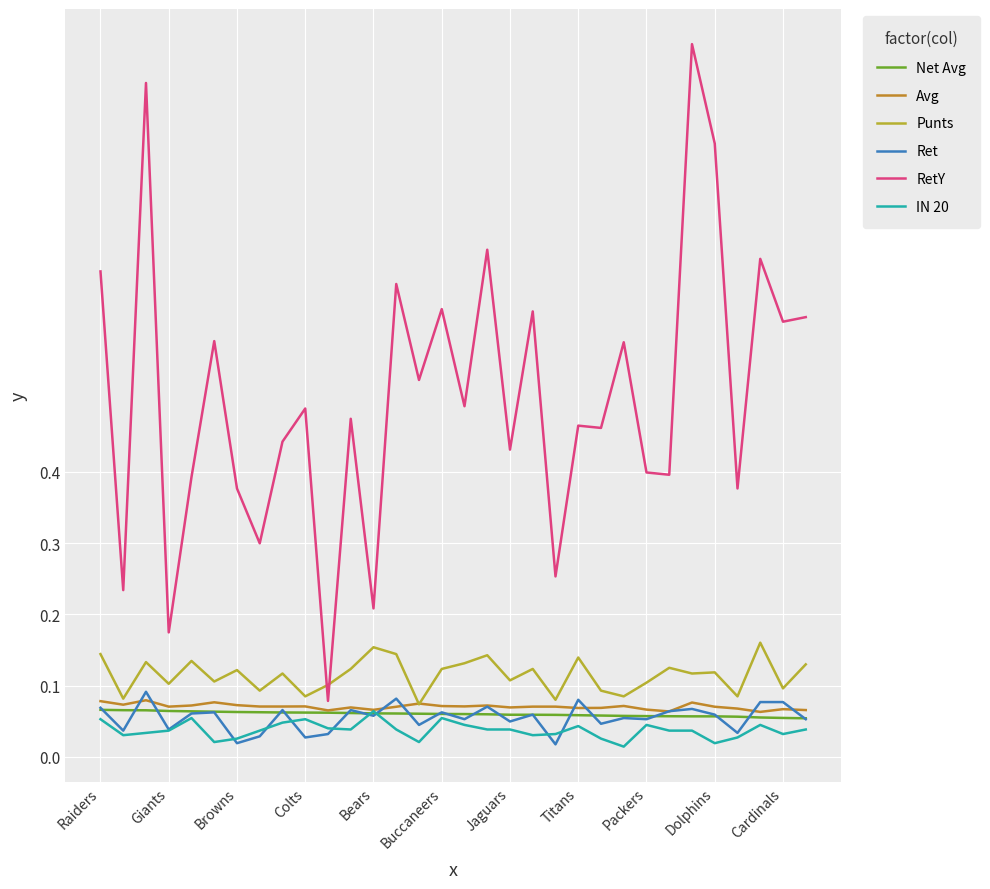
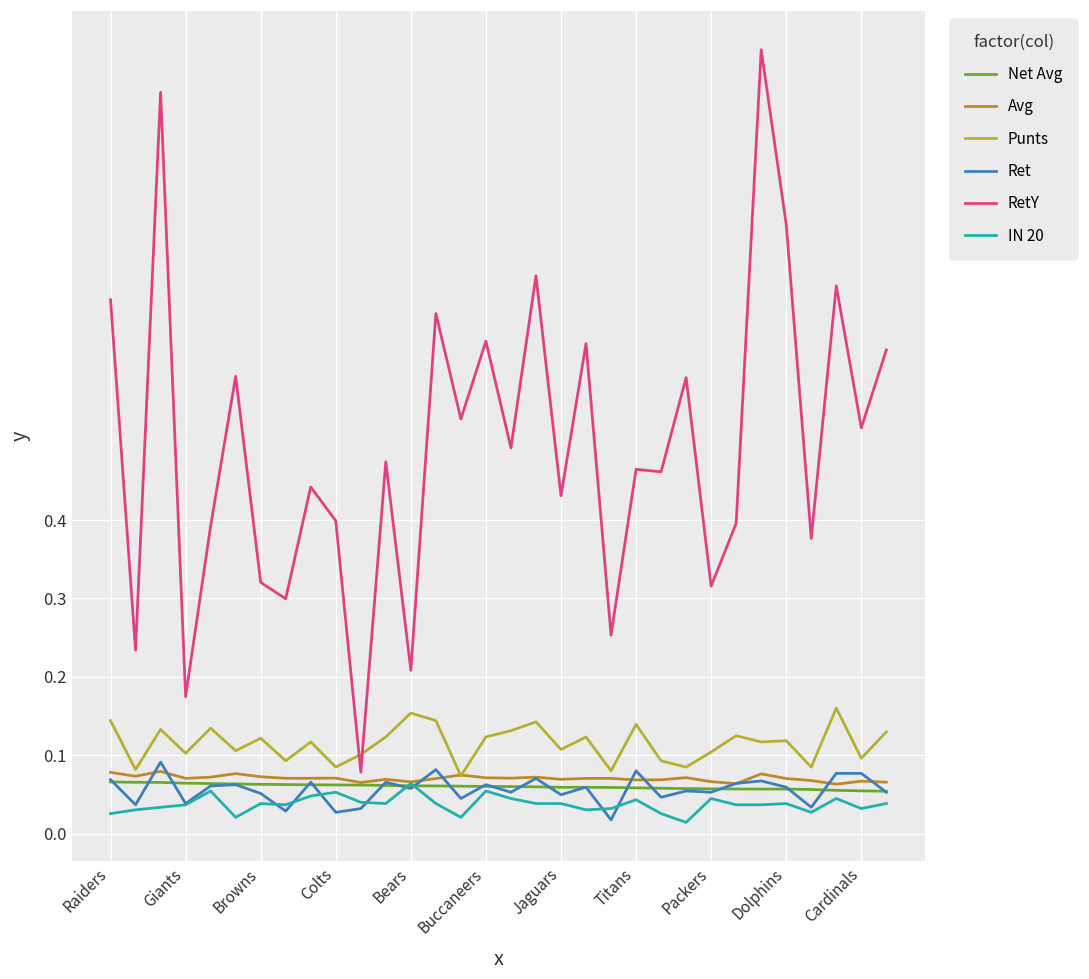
IN 20, Raiders: 0.05 -> 0.03
Ret, Browns: 0.02 -> 0.05
RetY, Browns: 0.38 -> 0.32
IN 20, Browns: 0.03 -> 0.04
RetY, Colts: 0.49 -> 0.40
RetY, Packers: 0.40 -> 0.32
RetY, Dolphins: 0.86 -> 0.78
IN 20, Dolphins: 0.02 -> 0.04
RetY, Cardinals: 0.61 -> 0.52
